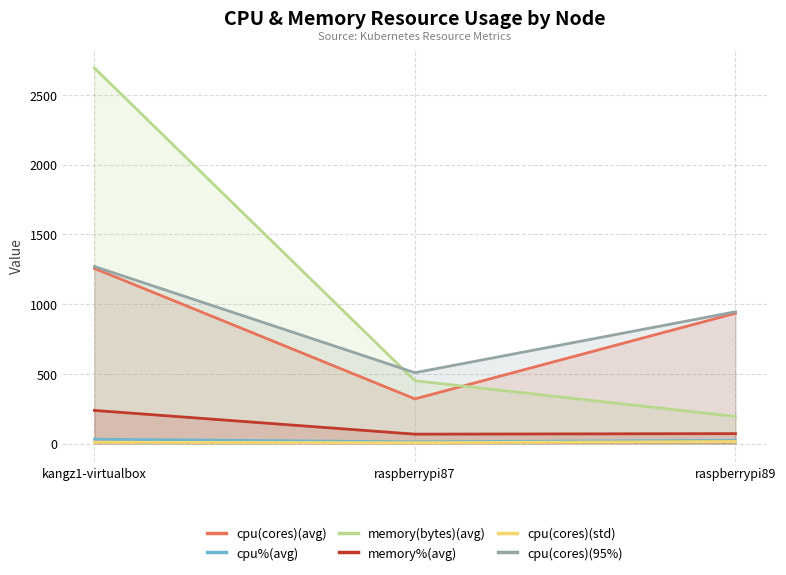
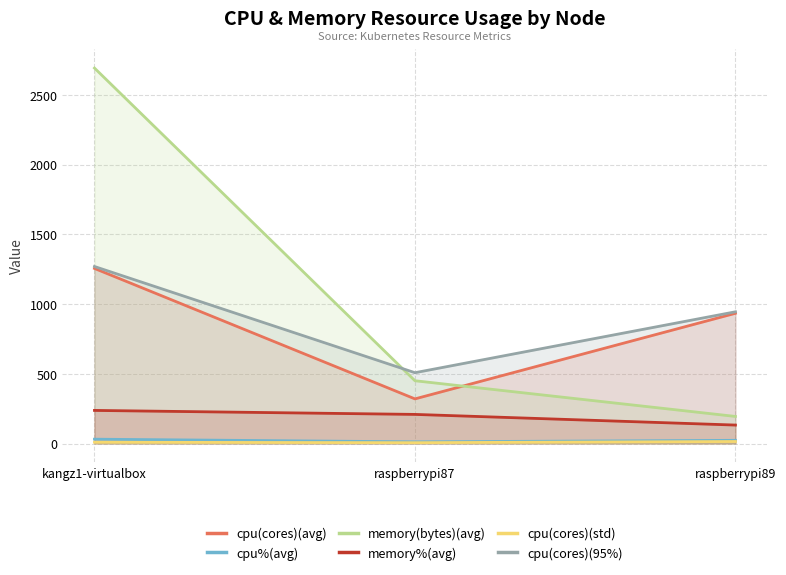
memory%(avg), raspberrypi87: 70 -> 210
memory%(avg), raspberrypi89: 70 -> 130
